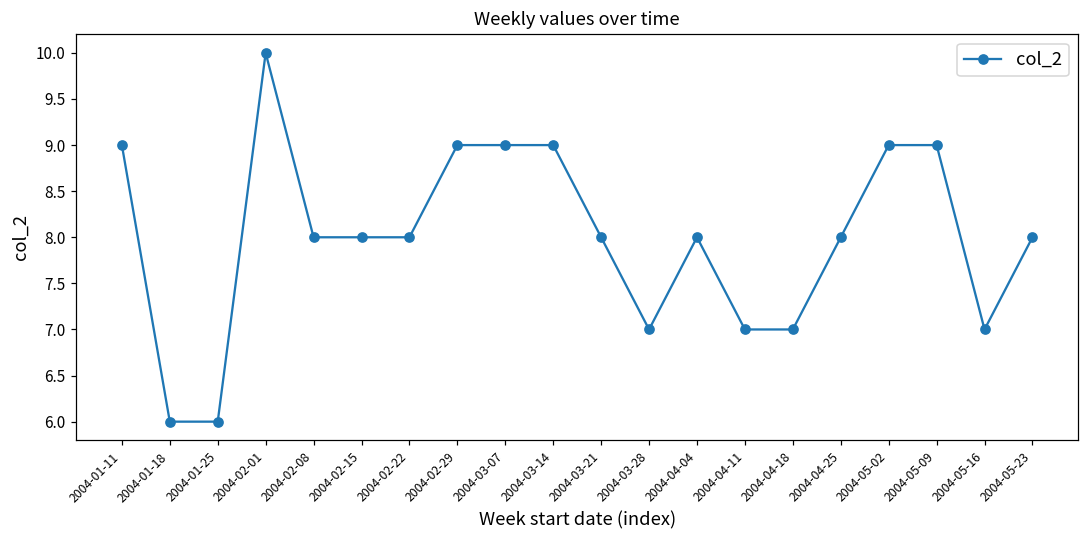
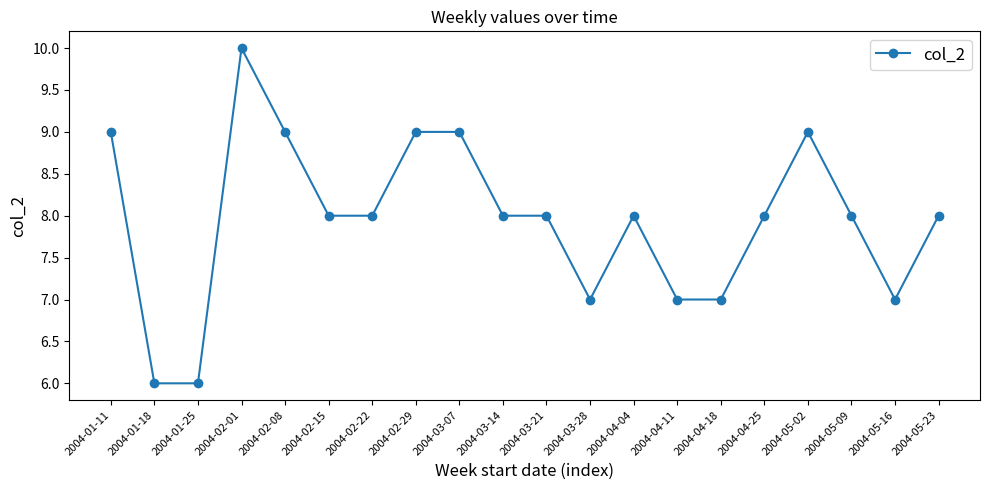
2004-02-08: 8 -> 9
2004-03-14: 9 -> 8
2004-05-09: 9 -> 8
